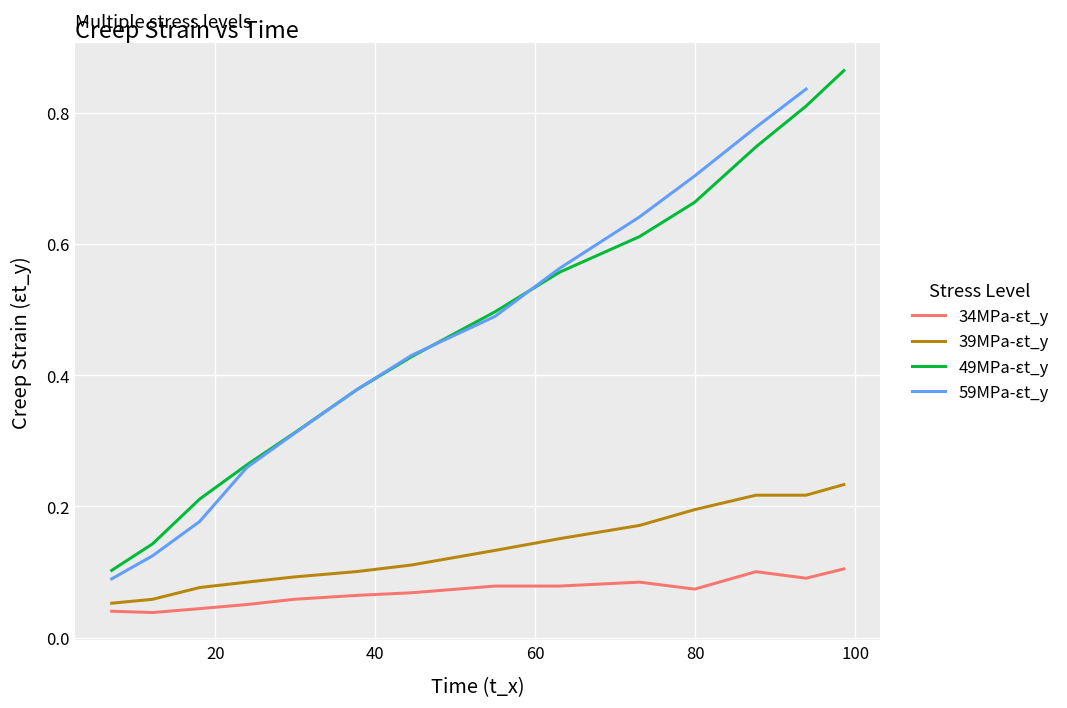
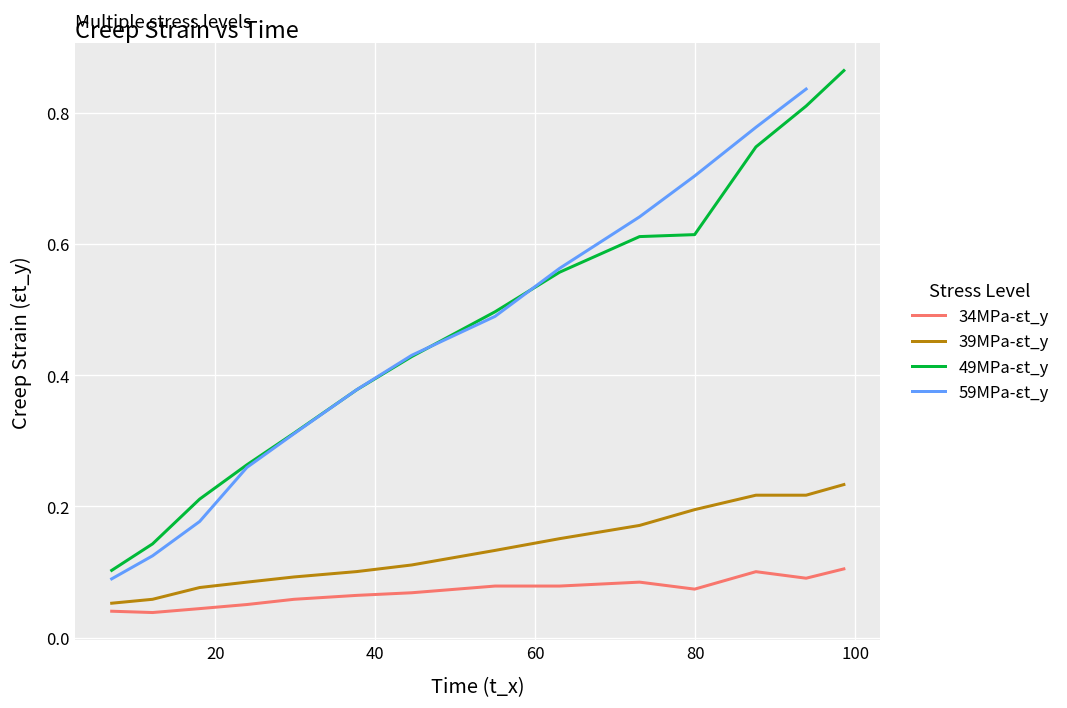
49MPa-εt_y, 80: 0.66 -> 0.61
